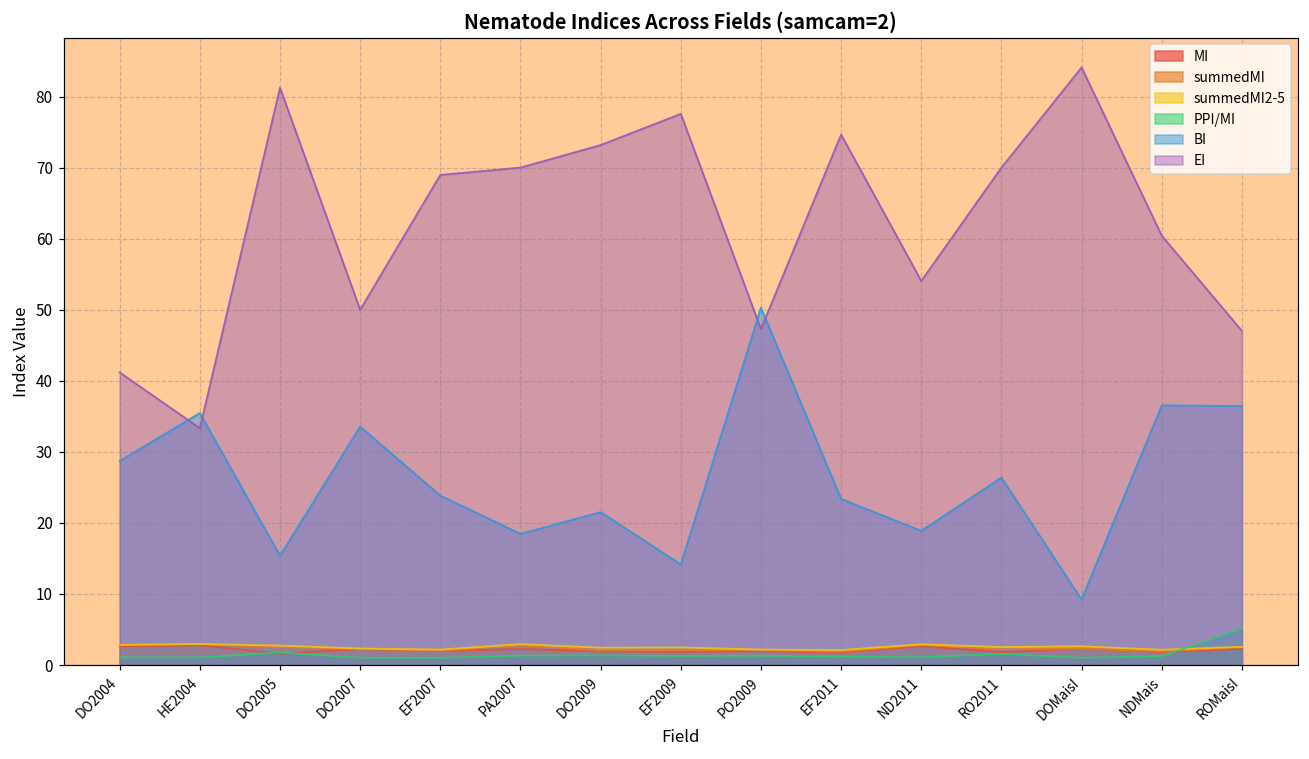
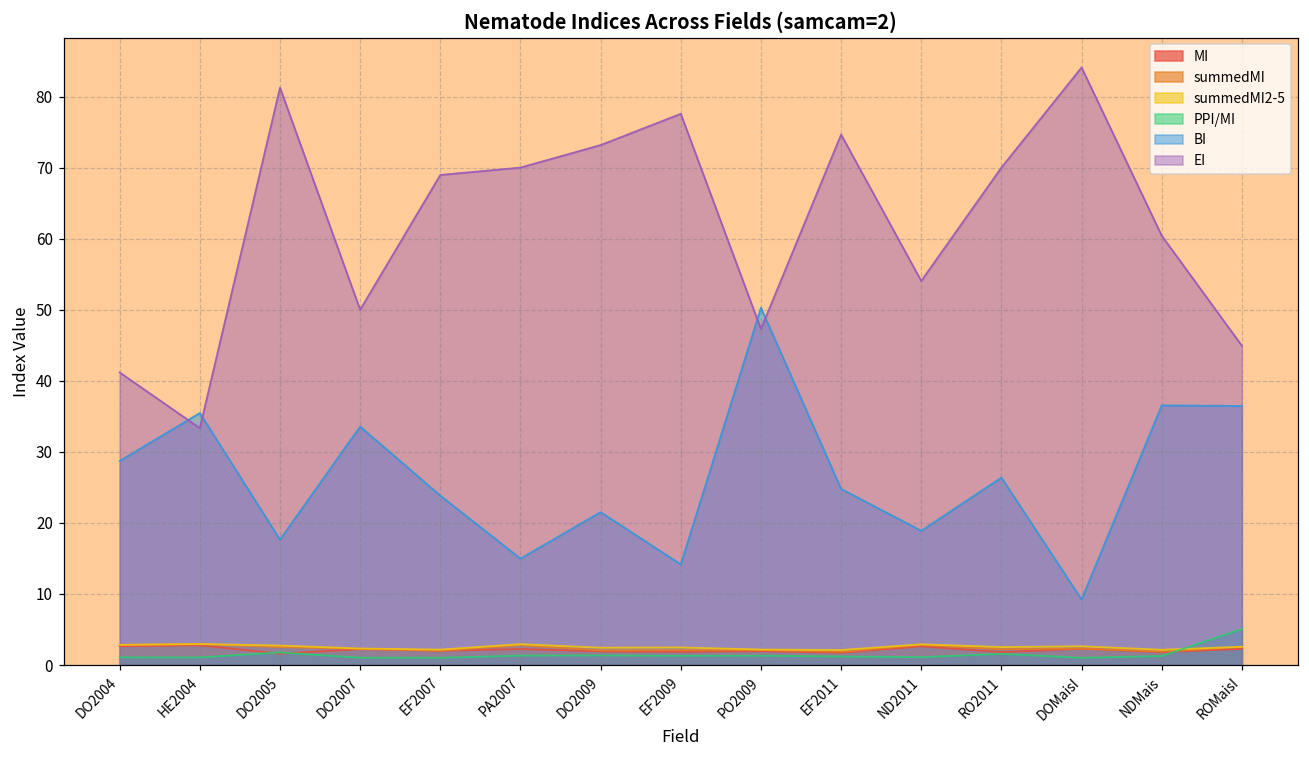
BI, DO2005: 15 -> 18
BI, PA2007: 18 -> 15
BI, EF2011: 23 -> 25
EI, ROMaisI: 47 -> 45
